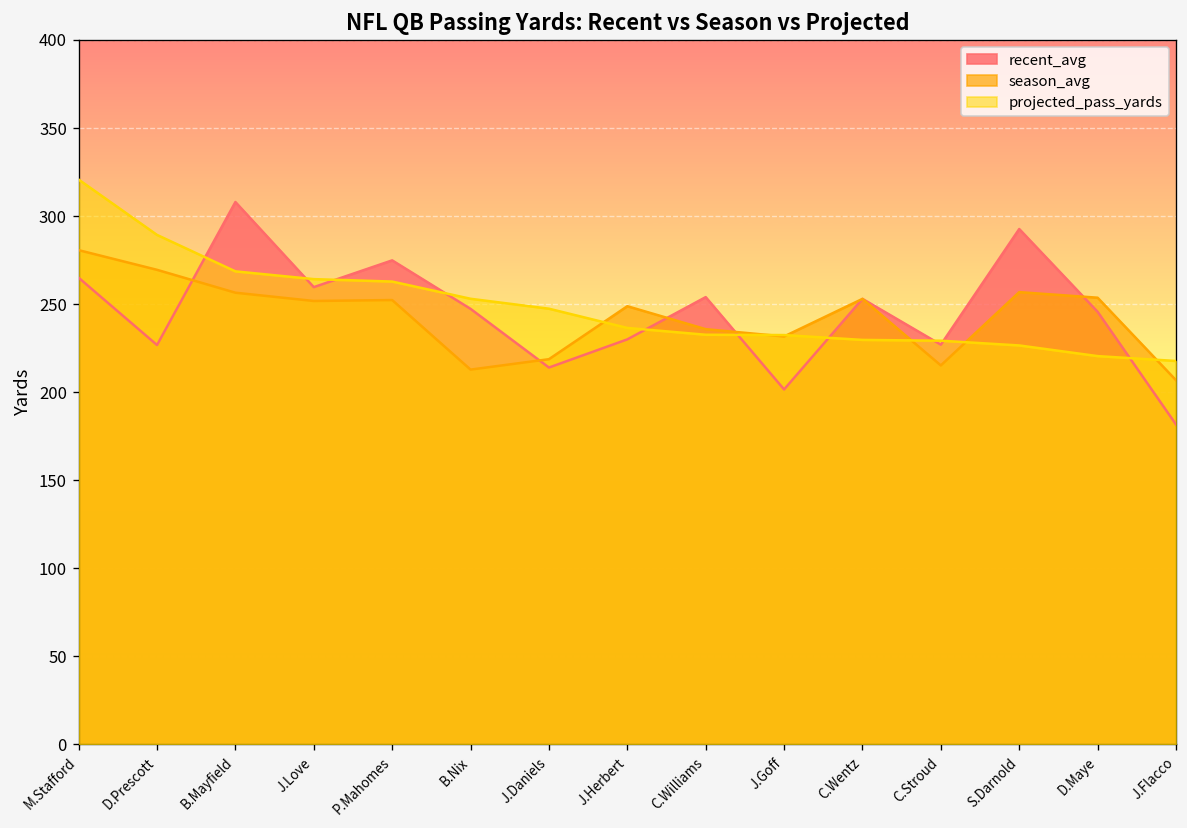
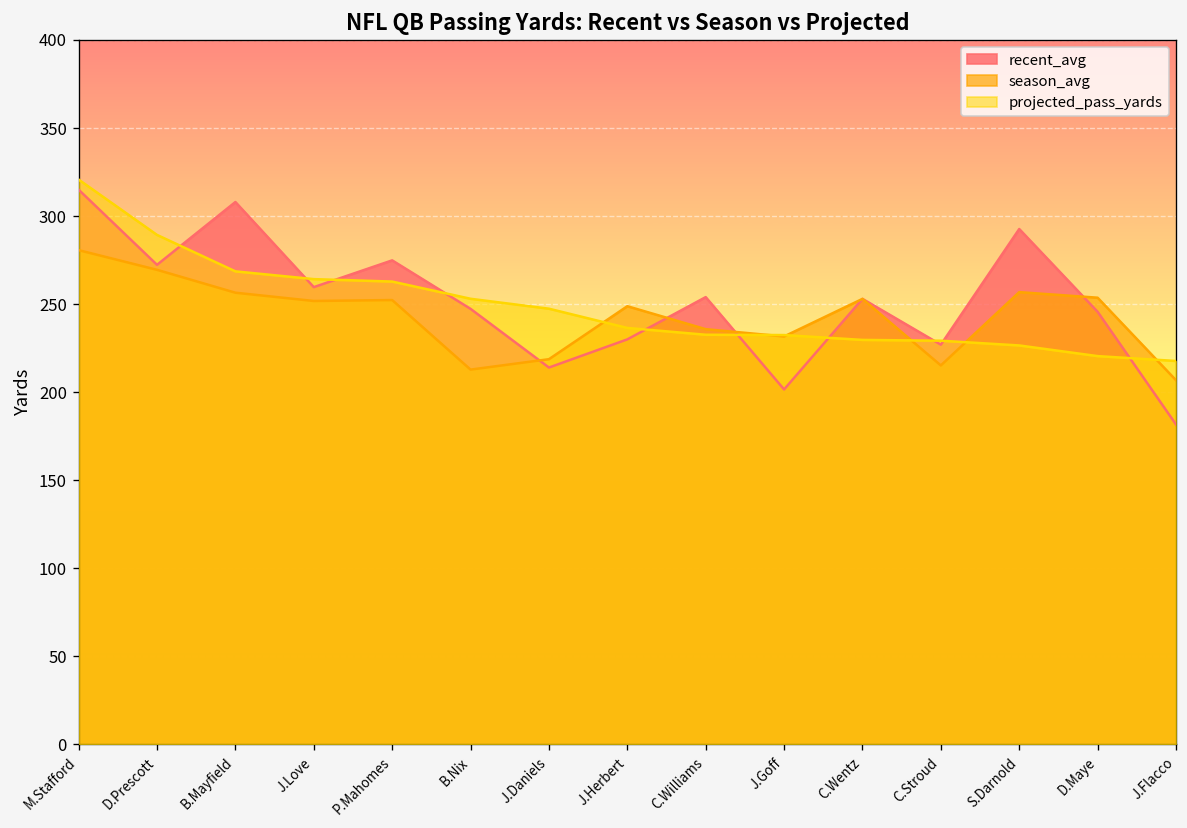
recent_avg, M.Stafford: 265 -> 315
recent_avg, D.Prescott: 227 -> 272
